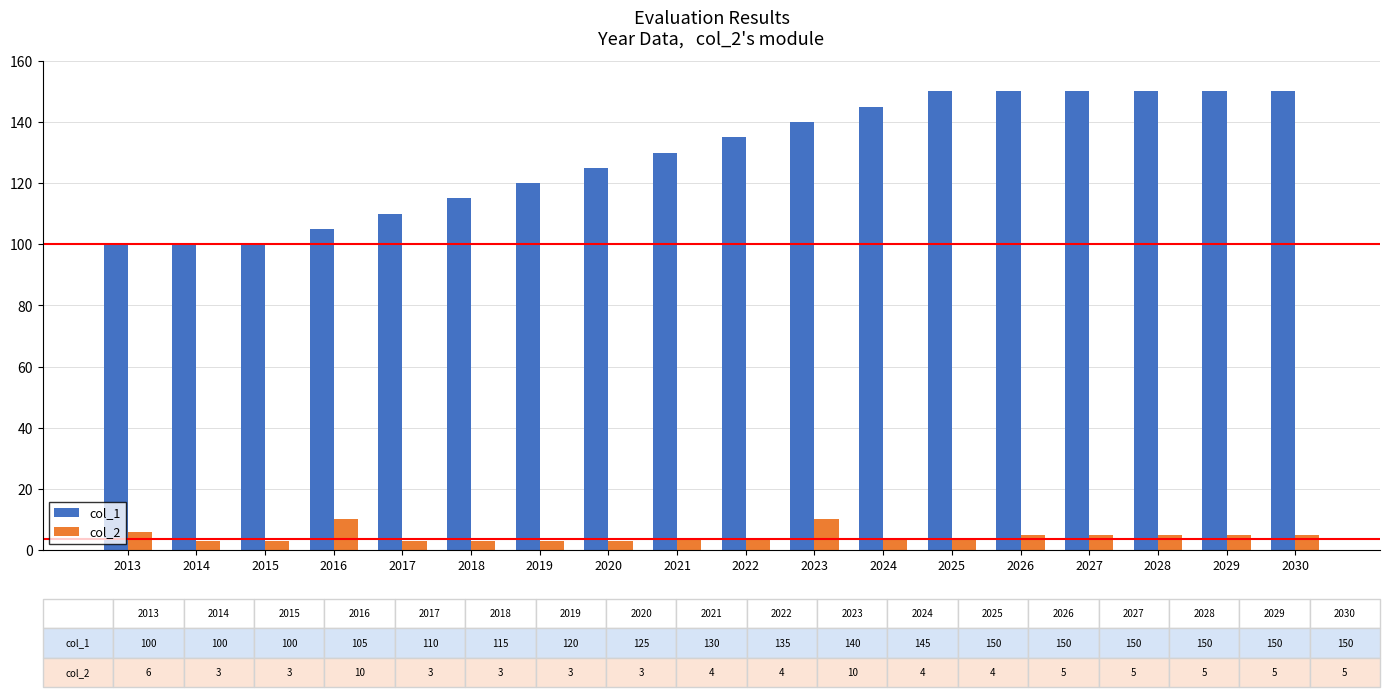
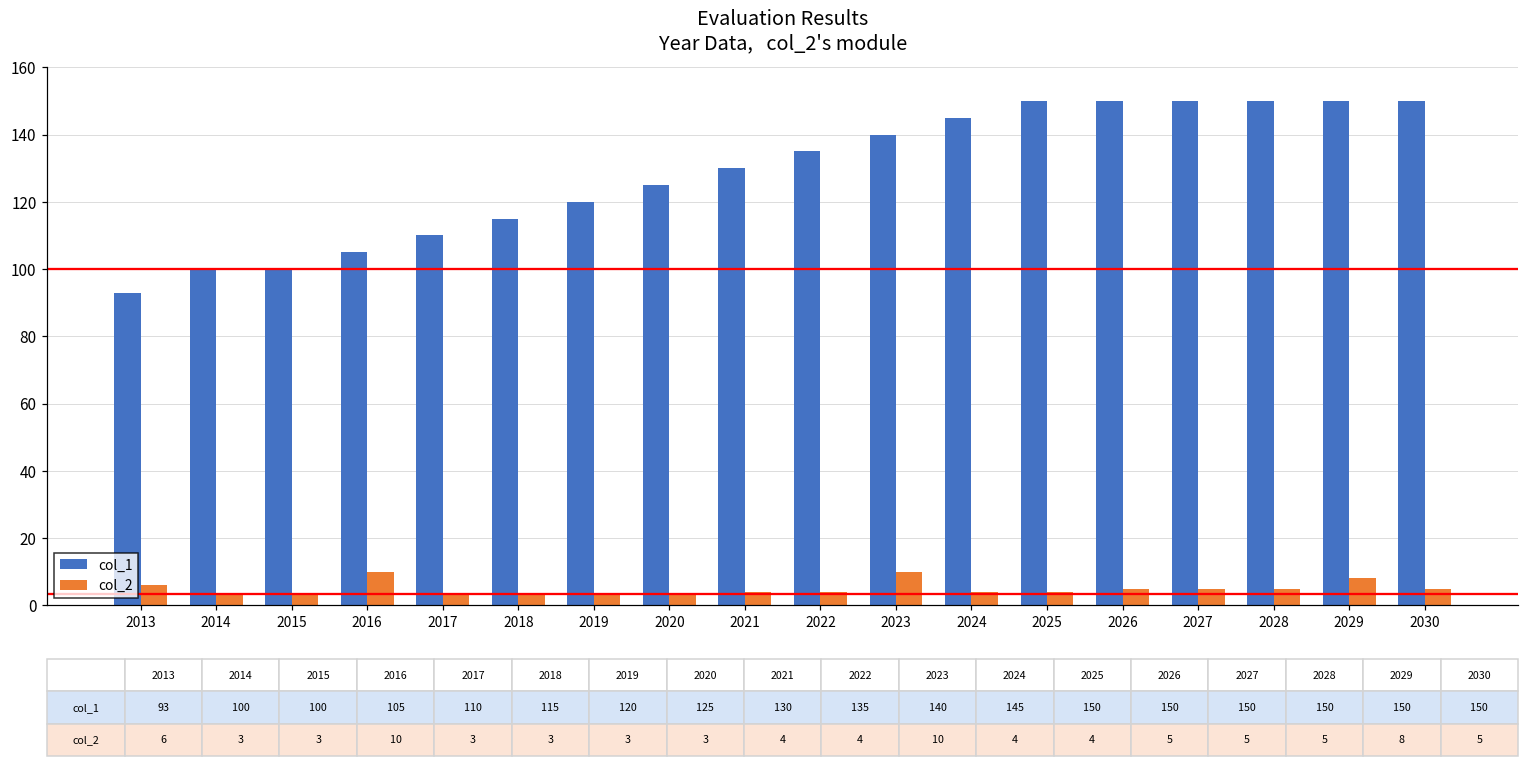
col_1, 2013: 100 -> 93
col_2, 2029: 5 -> 8
